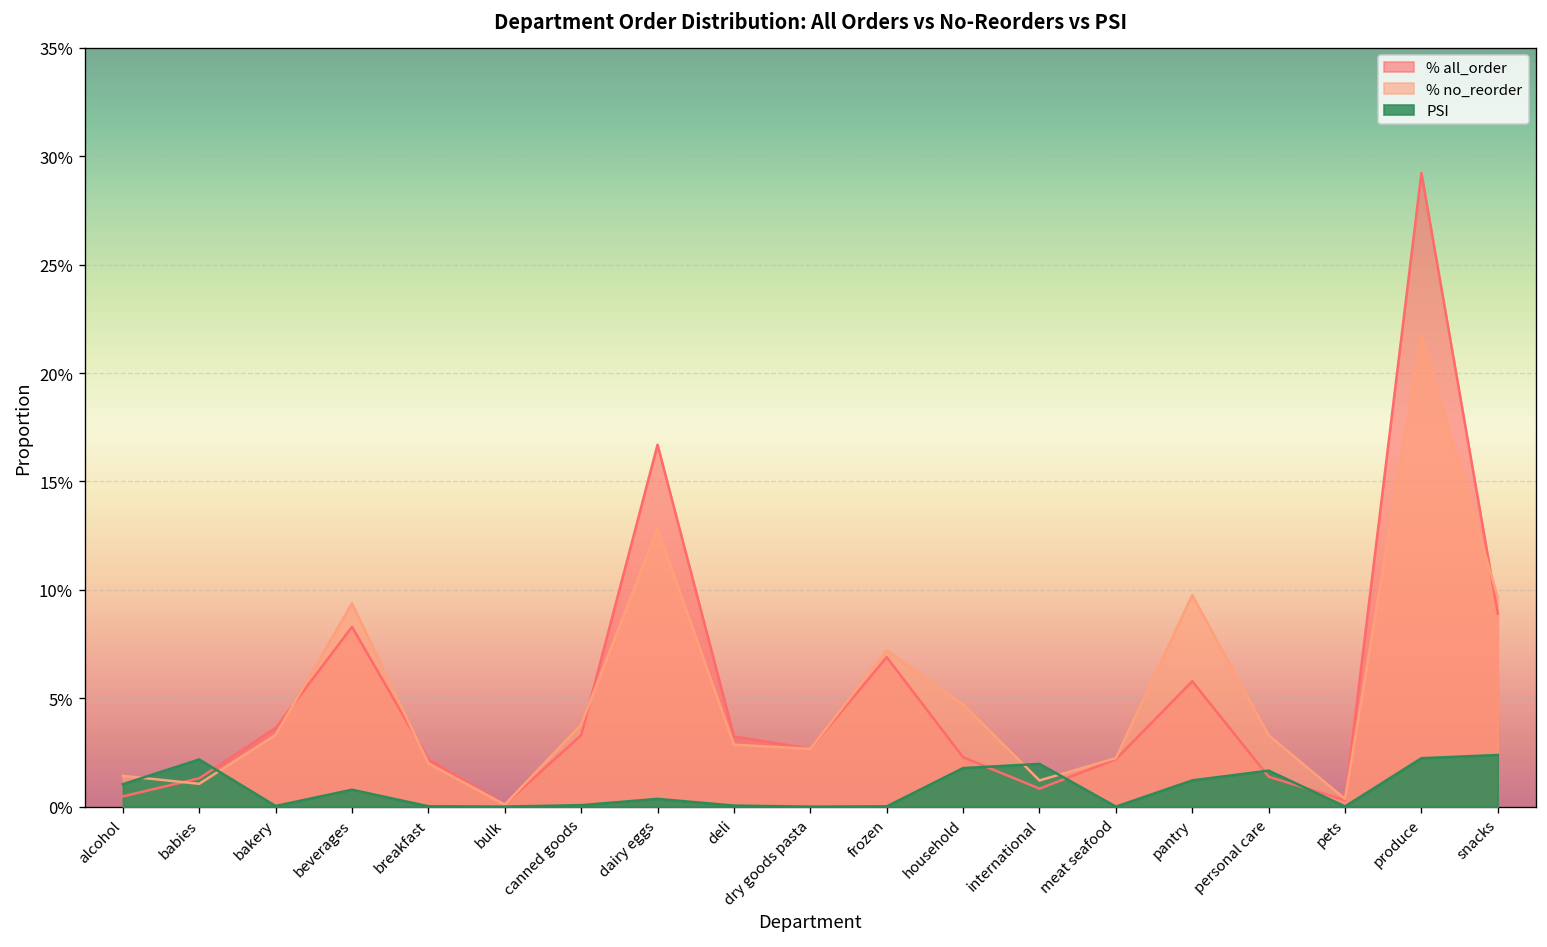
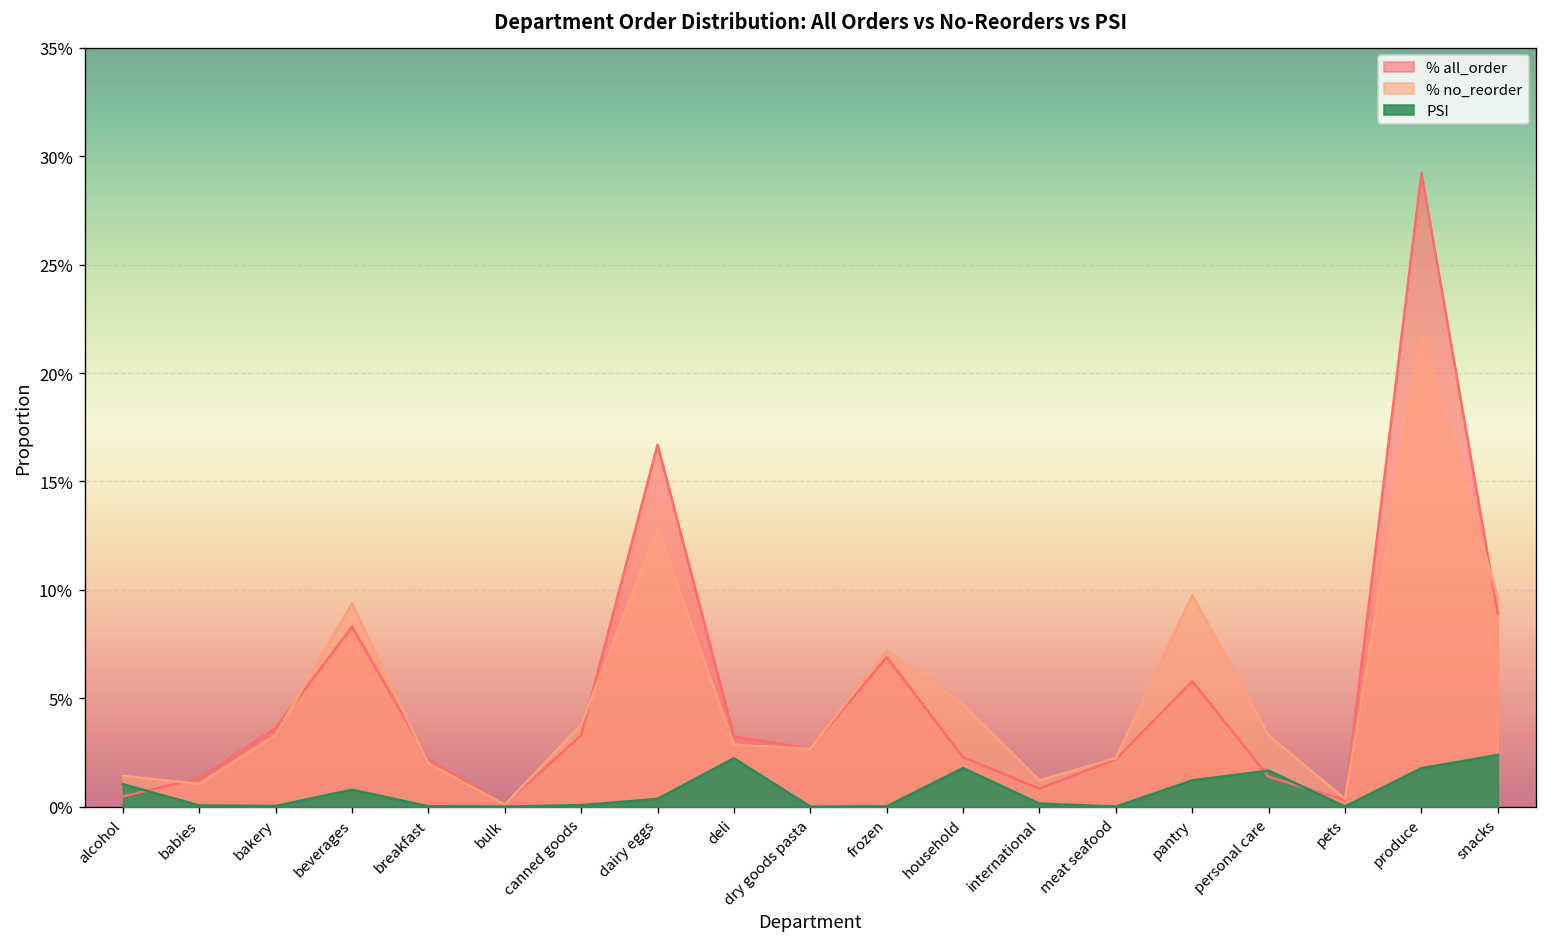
PSI, babies: 2.2% -> 0.1%
PSI, deli: 0.0% -> 2.2%
PSI, international: 2.0% -> 0.1%
PSI, produce: 2.2% -> 1.8%
